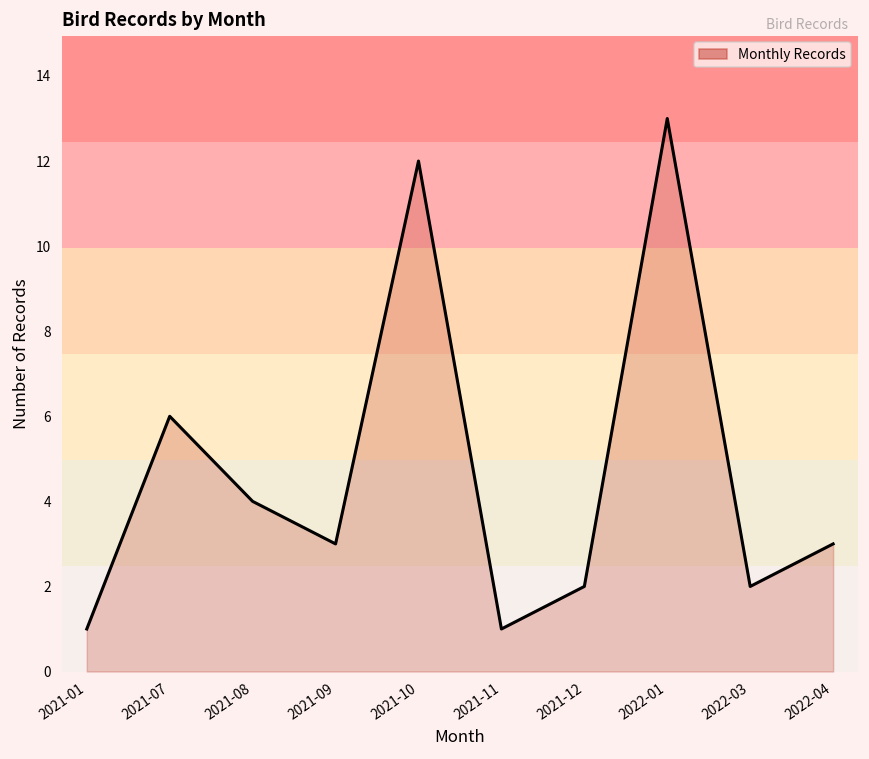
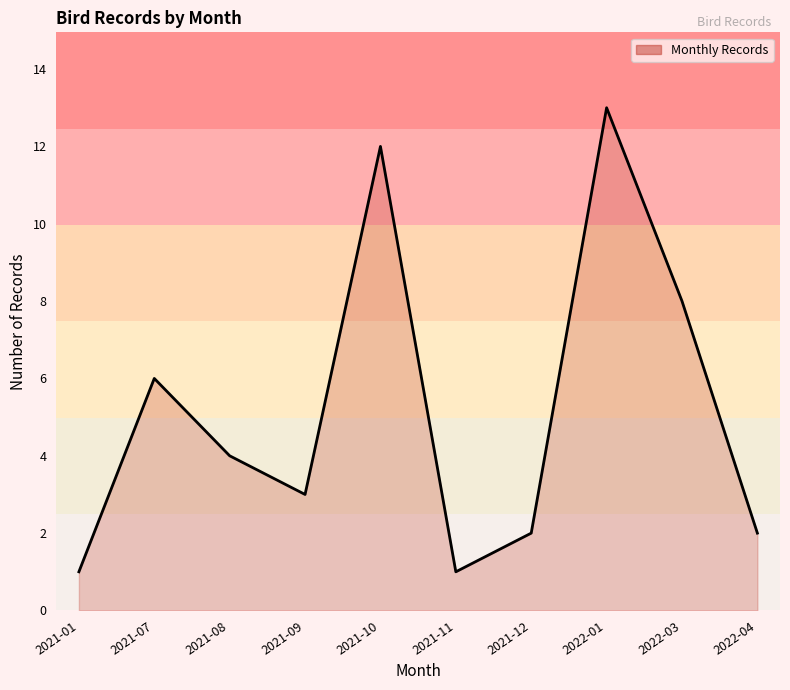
2022-03: 2 -> 8
2022-04: 3 -> 2
